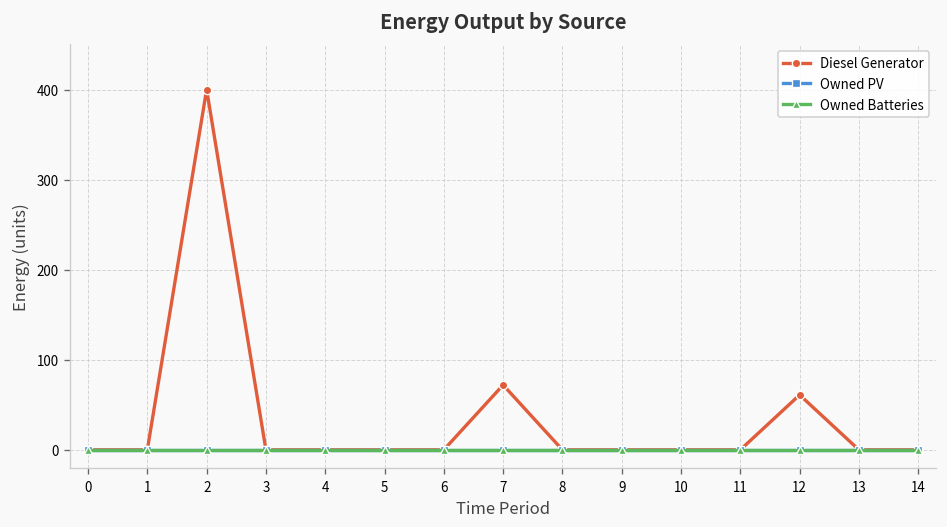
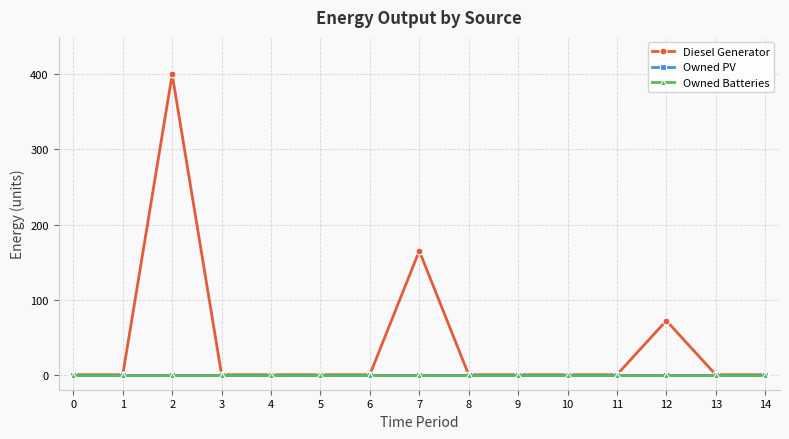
Diesel Generator, 7: 70 -> 170
Diesel Generator, 12: 60 -> 70
